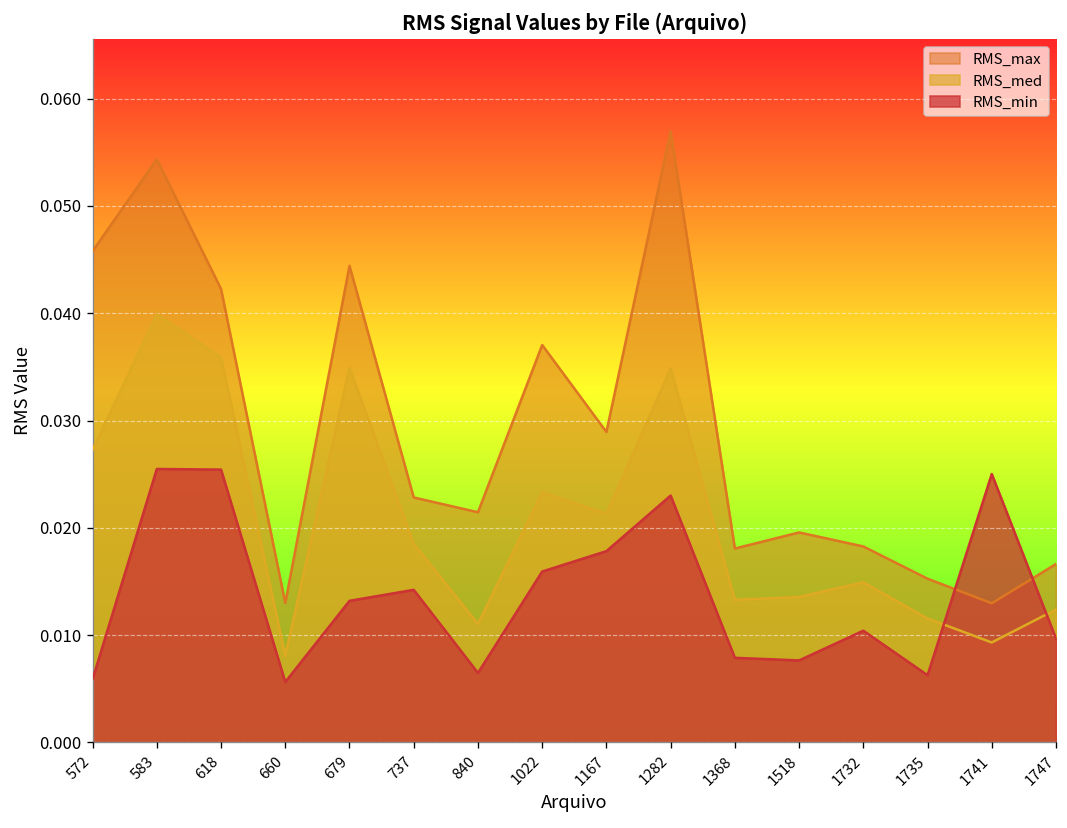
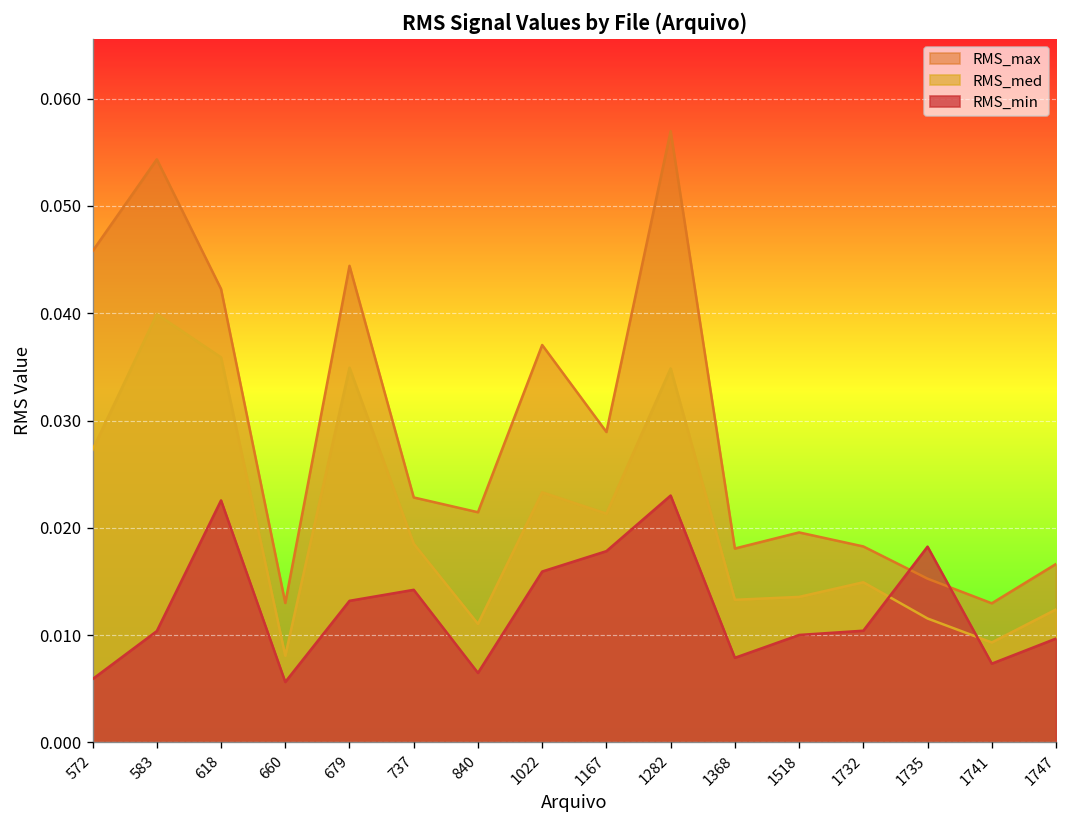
RMS_min, 583: 0.025 -> 0.010
RMS_min, 618: 0.025 -> 0.023
RMS_min, 1518: 0.008 -> 0.010
RMS_min, 1735: 0.006 -> 0.018
RMS_min, 1741: 0.025 -> 0.007
